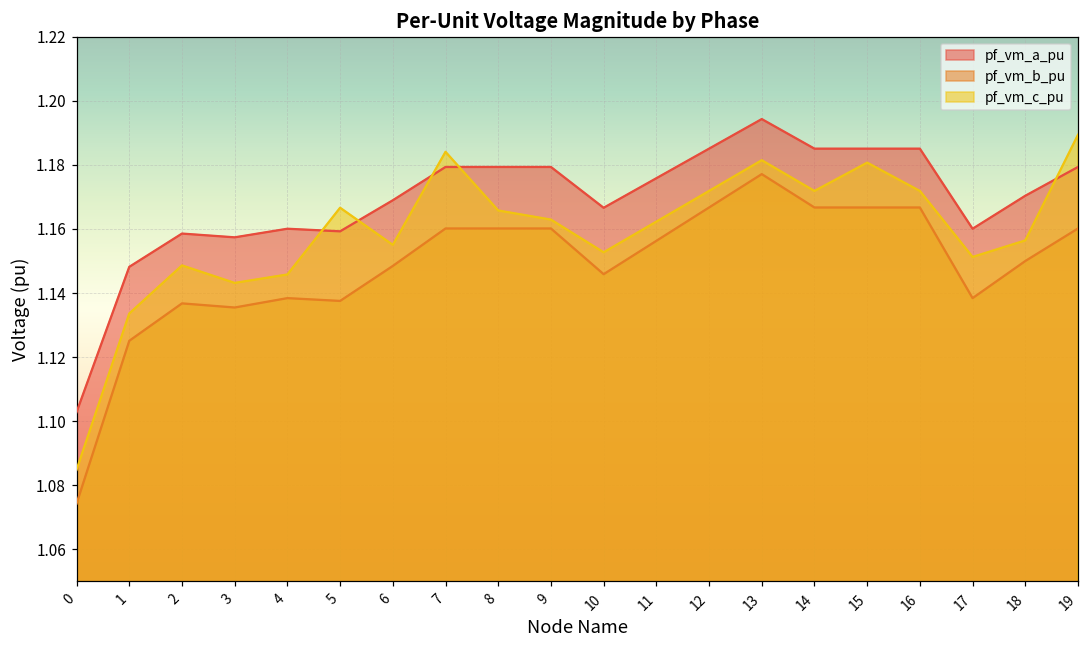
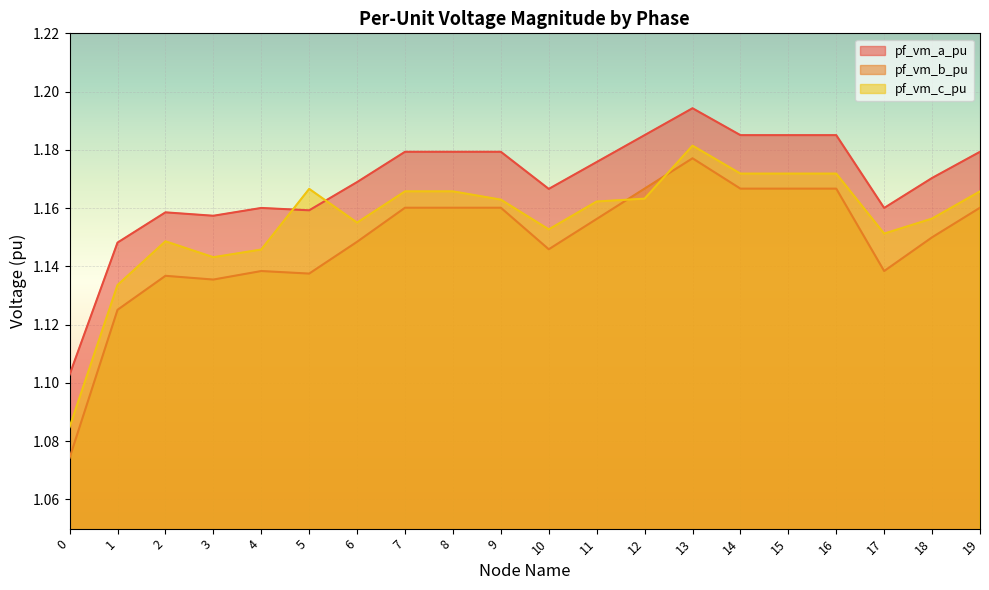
pf_vm_c_pu, 7: 1.184 -> 1.166
pf_vm_c_pu, 12: 1.172 -> 1.163
pf_vm_c_pu, 15: 1.181 -> 1.172
pf_vm_c_pu, 19: 1.189 -> 1.166
